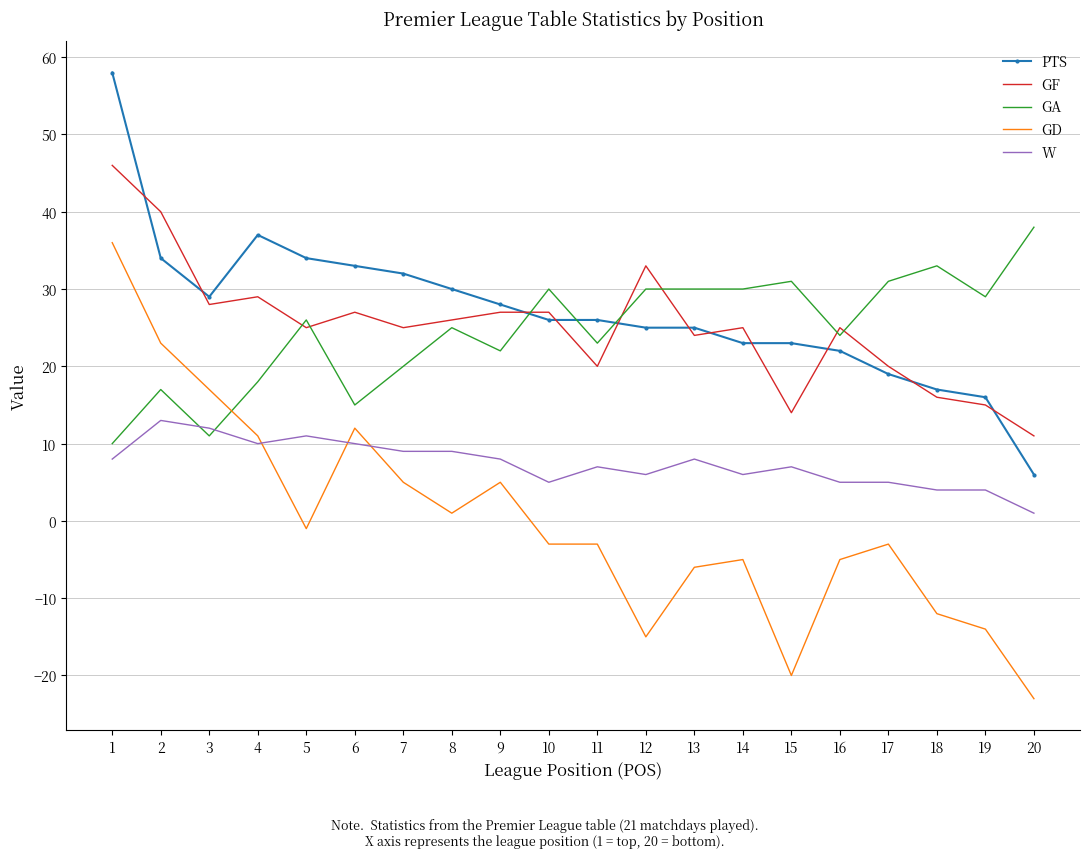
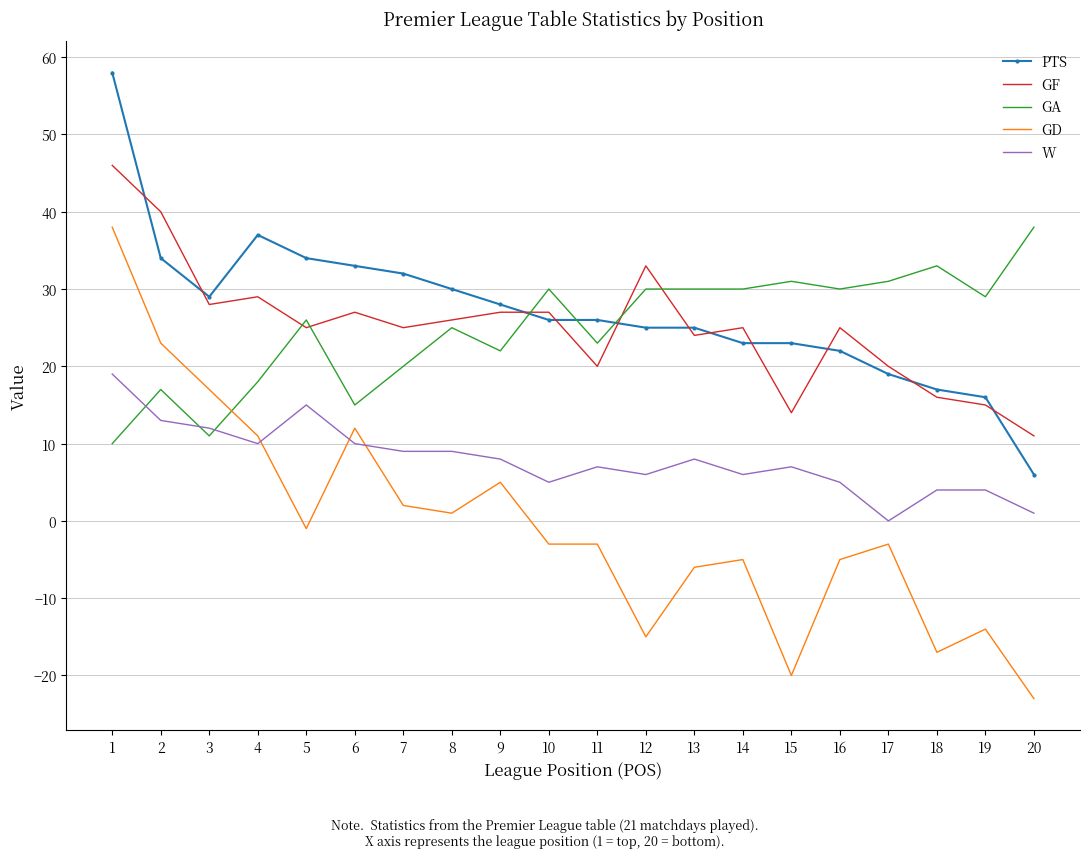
GD, 1: 36 -> 38
W, 1: 8 -> 19
W, 5: 11 -> 15
GD, 7: 5 -> 2
GA, 16: 24 -> 30
W, 17: 5 -> 0
GD, 18: -12 -> -17
